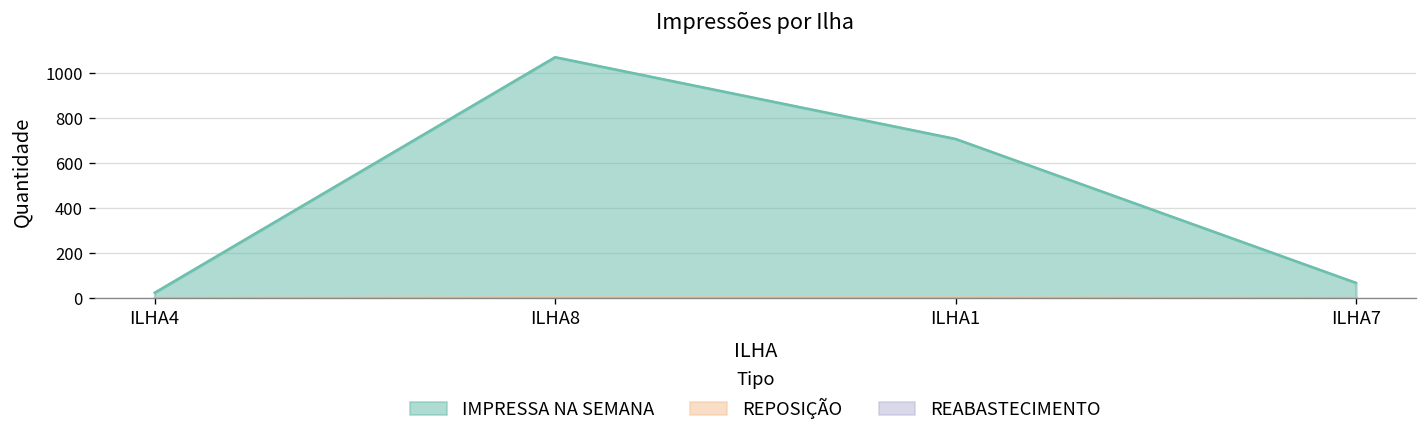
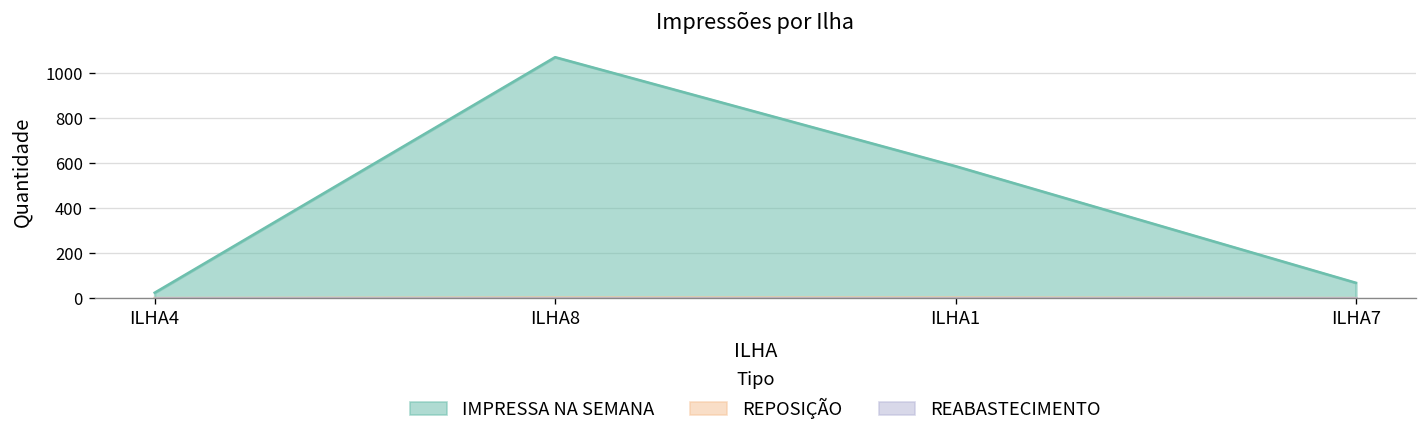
IMPRESSA NA SEMANA, ILHA1: 710 -> 590
